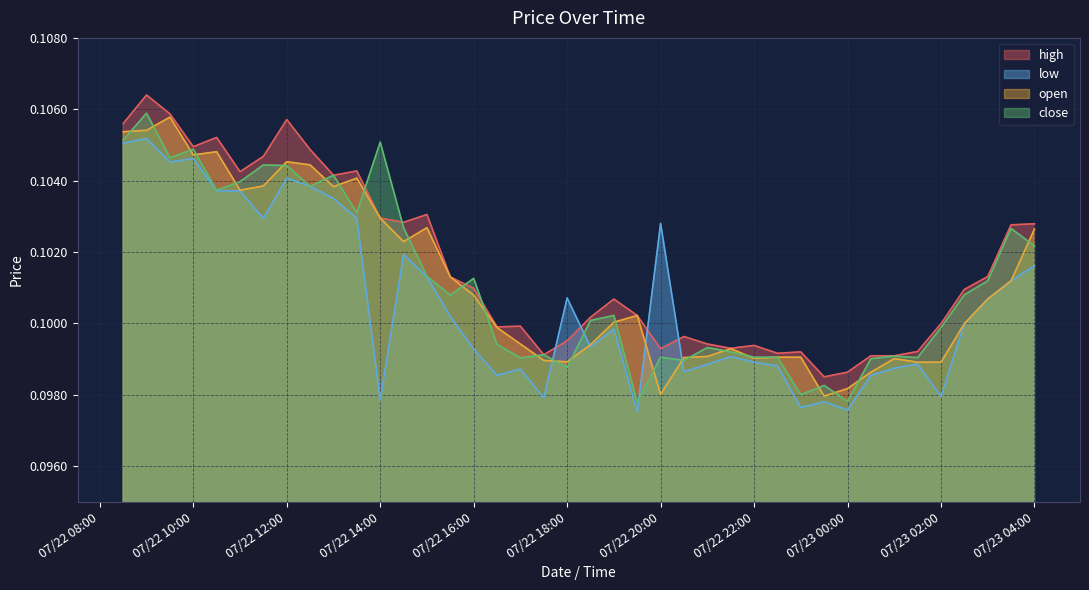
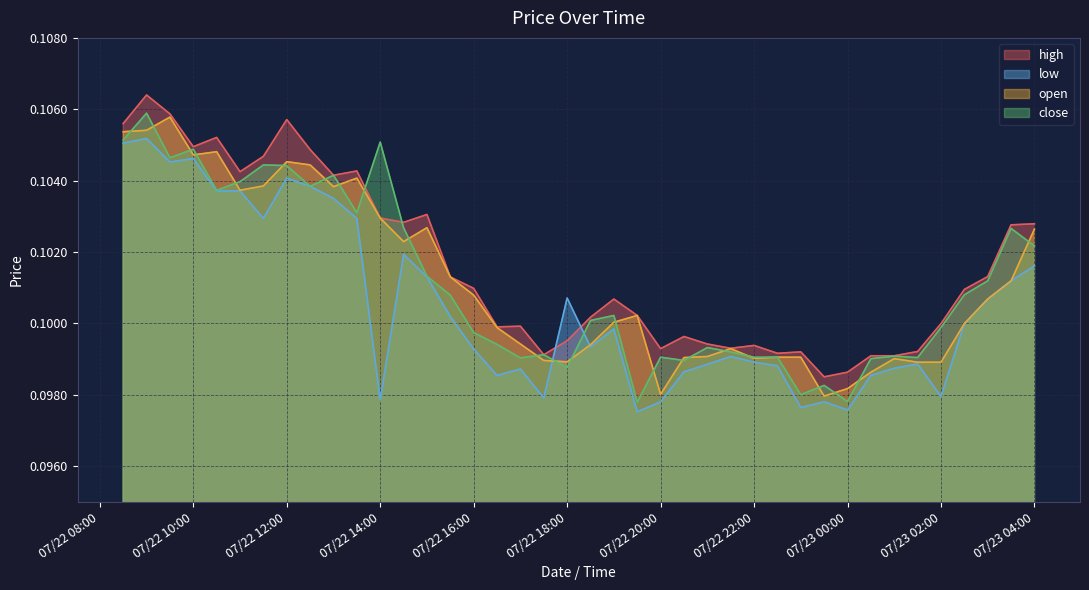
close, 07/22 16:00: 0.1013 -> 0.0997
low, 07/22 20:00: 0.1028 -> 0.0978
